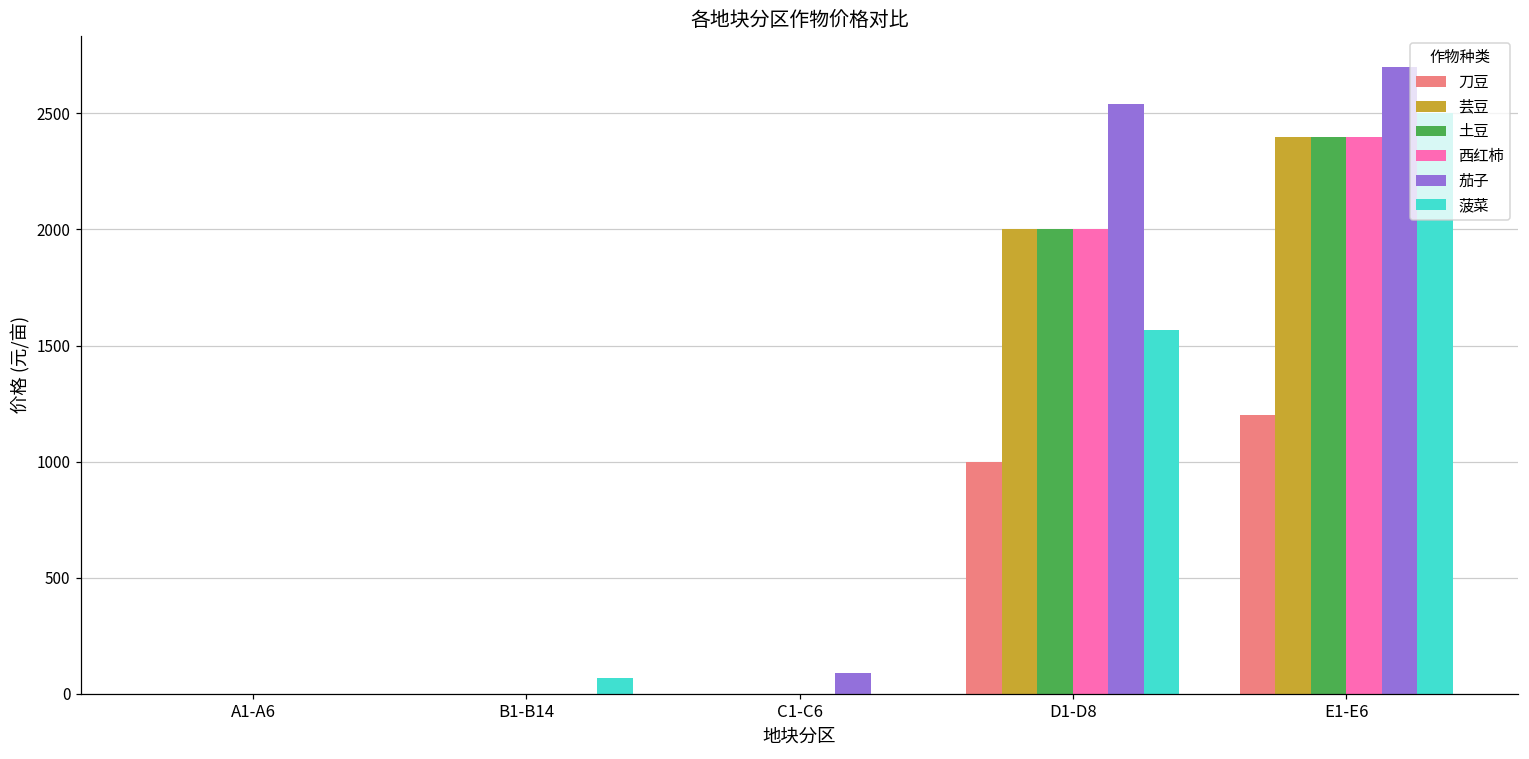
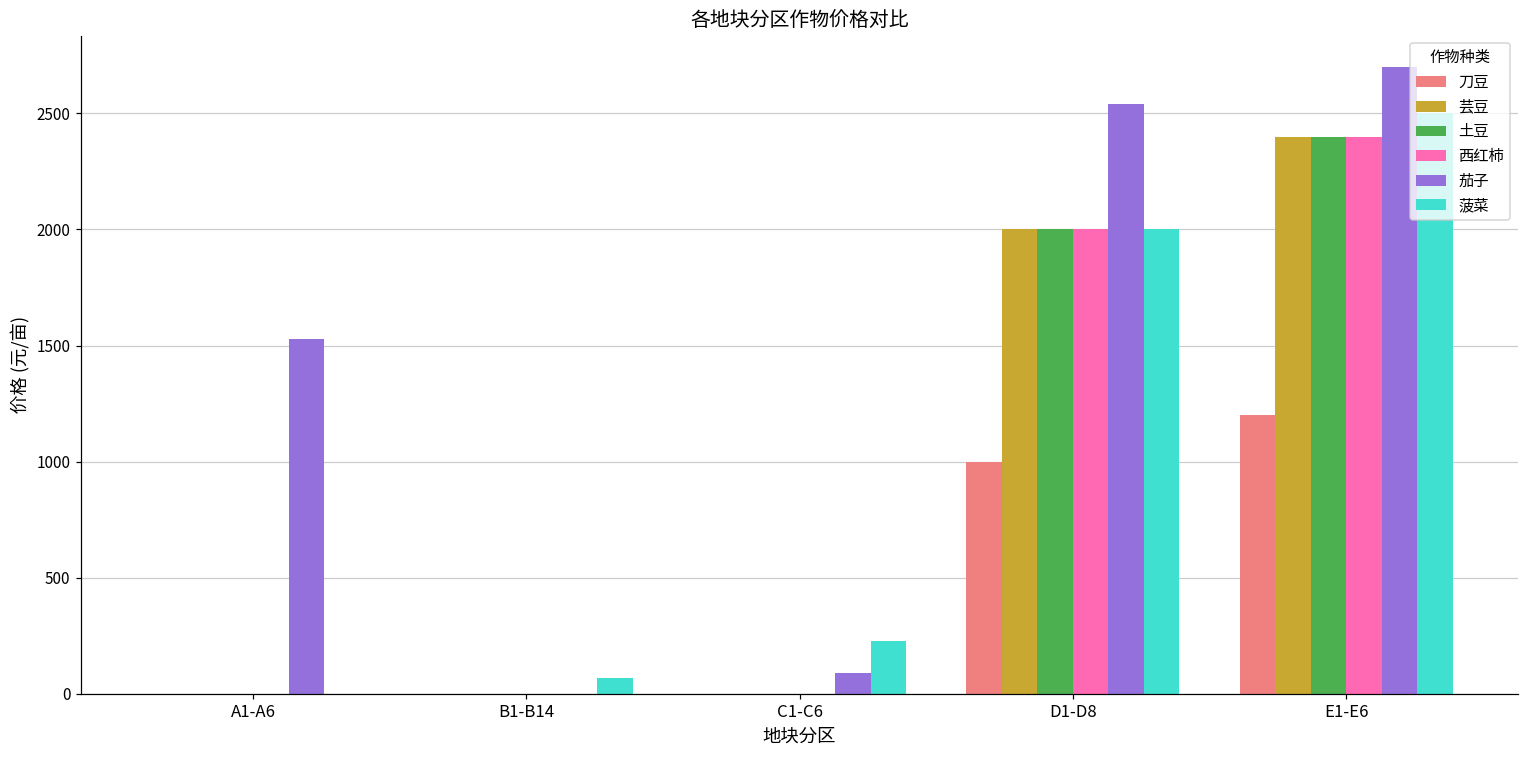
茄子, A1-A6: 0 -> 1530
菠菜, C1-C6: 0 -> 230
菠菜, D1-D8: 1570 -> 2000
